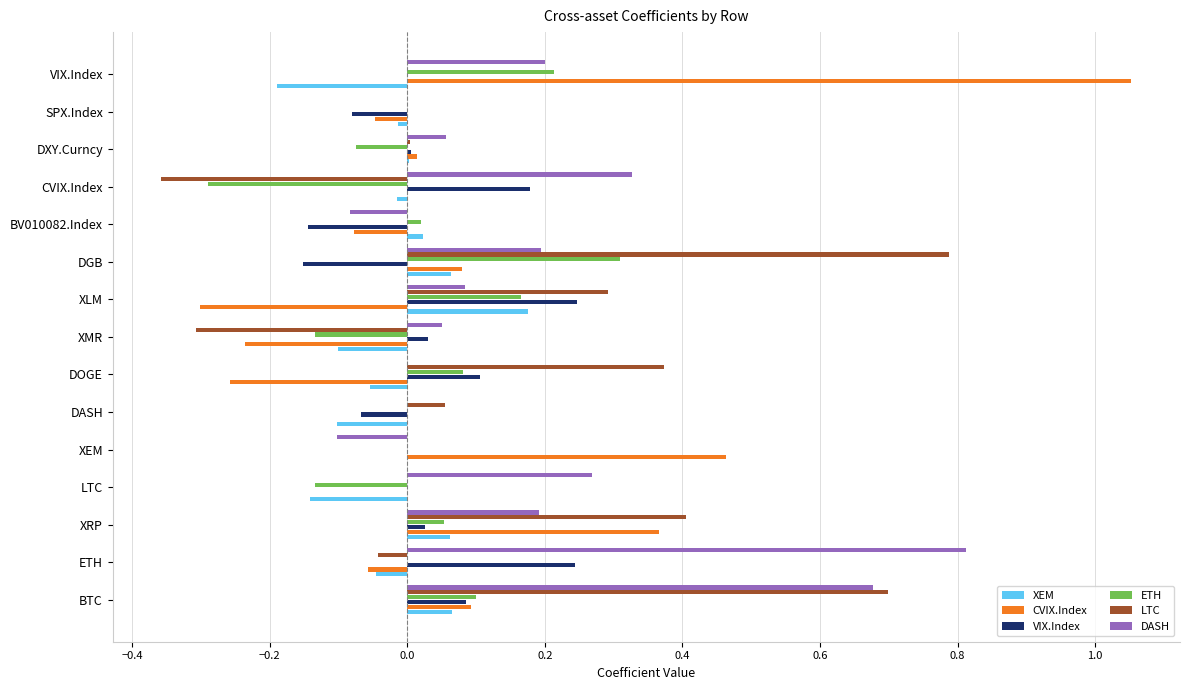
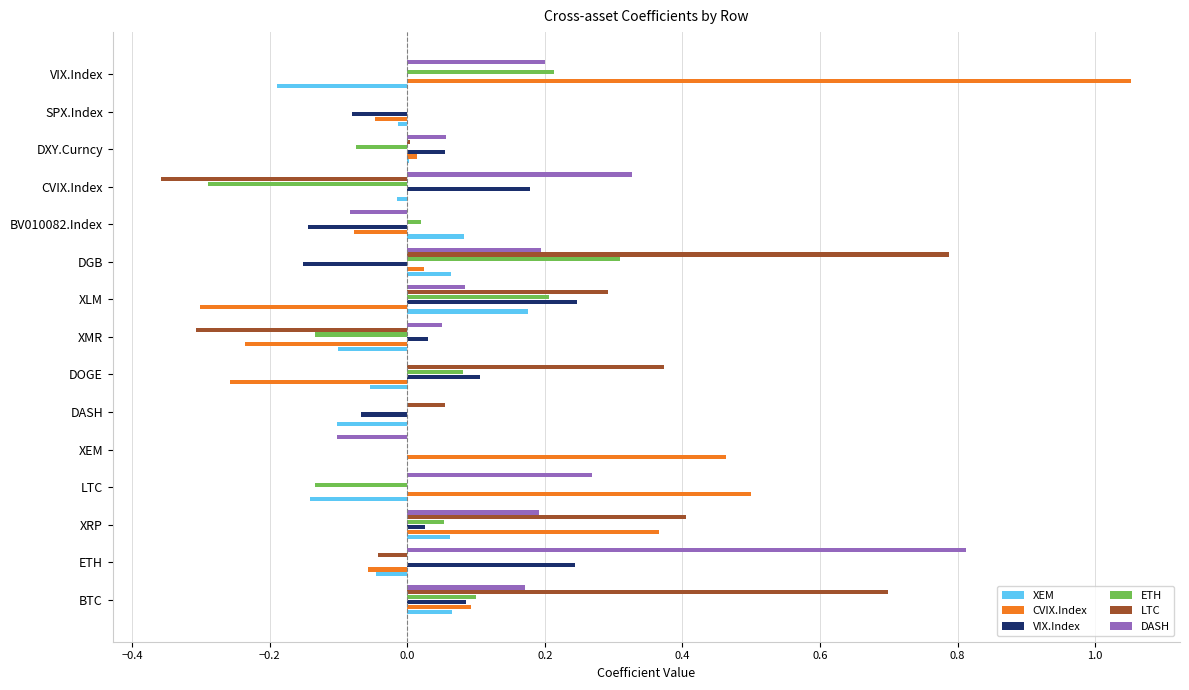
VIX.Index, DXY.Curncy: 0.01 -> 0.05
XEM, BV010082.Index: 0.02 -> 0.08
CVIX.Index, DGB: 0.08 -> 0.02
ETH, XLM: 0.17 -> 0.21
CVIX.Index, LTC: 0.0 -> 0.5
DASH, BTC: 0.68 -> 0.17
